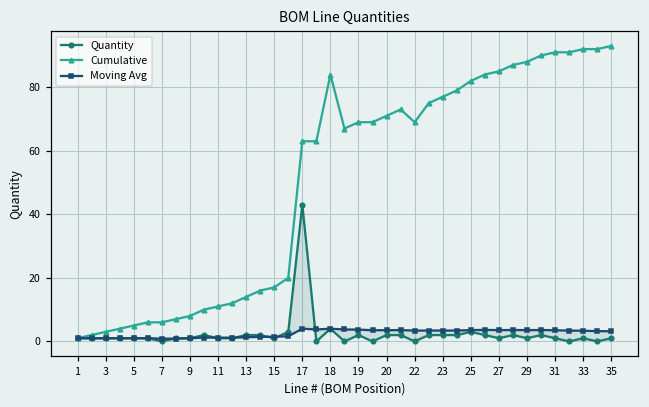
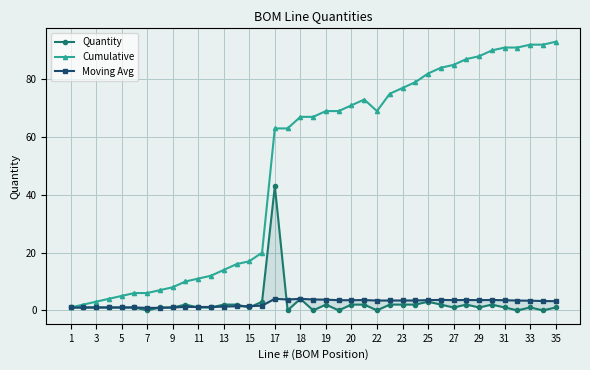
Cumulative, 18: 84 -> 67
